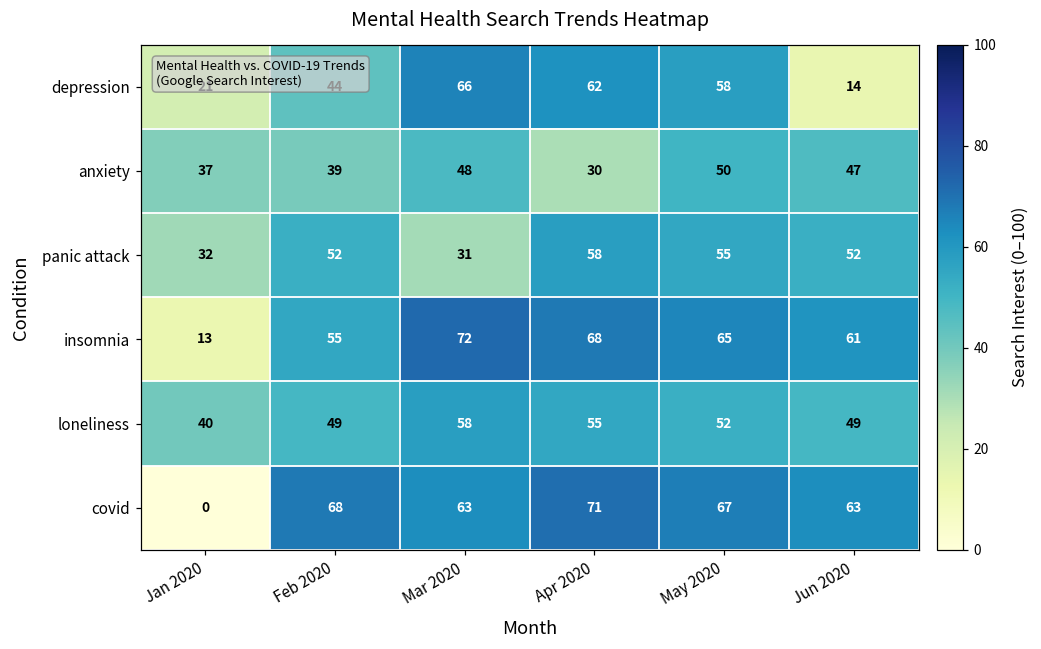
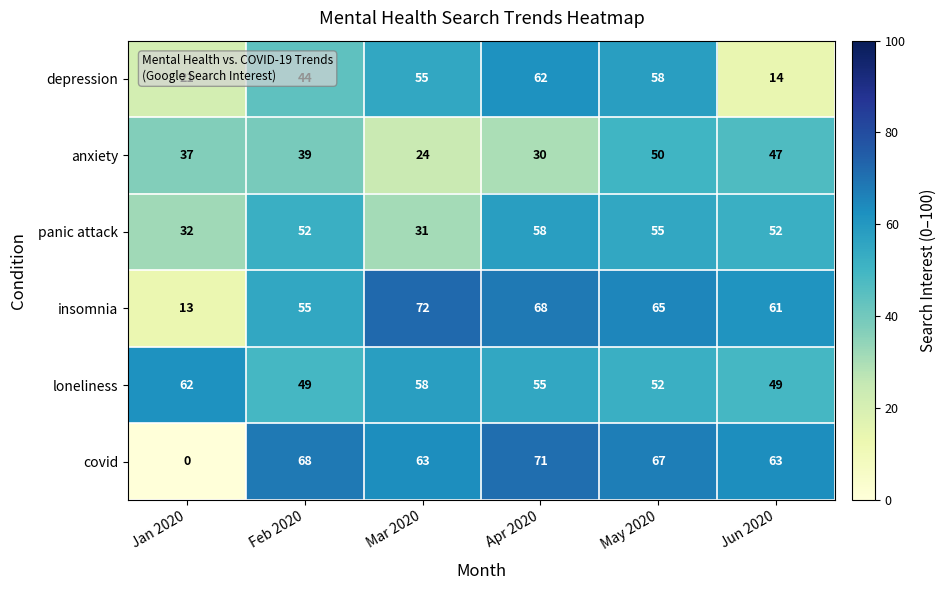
depression, Mar 2020: 66 -> 55
anxiety, Mar 2020: 48 -> 24
loneliness, Jan 2020: 40 -> 62
